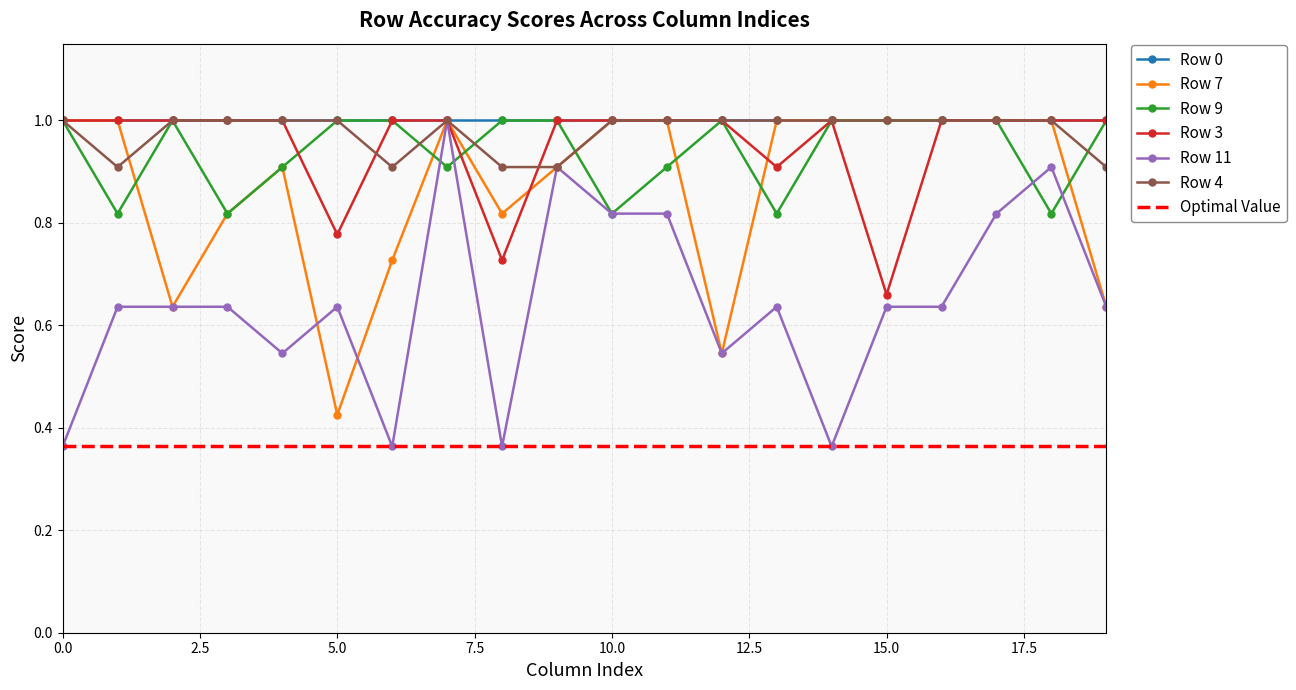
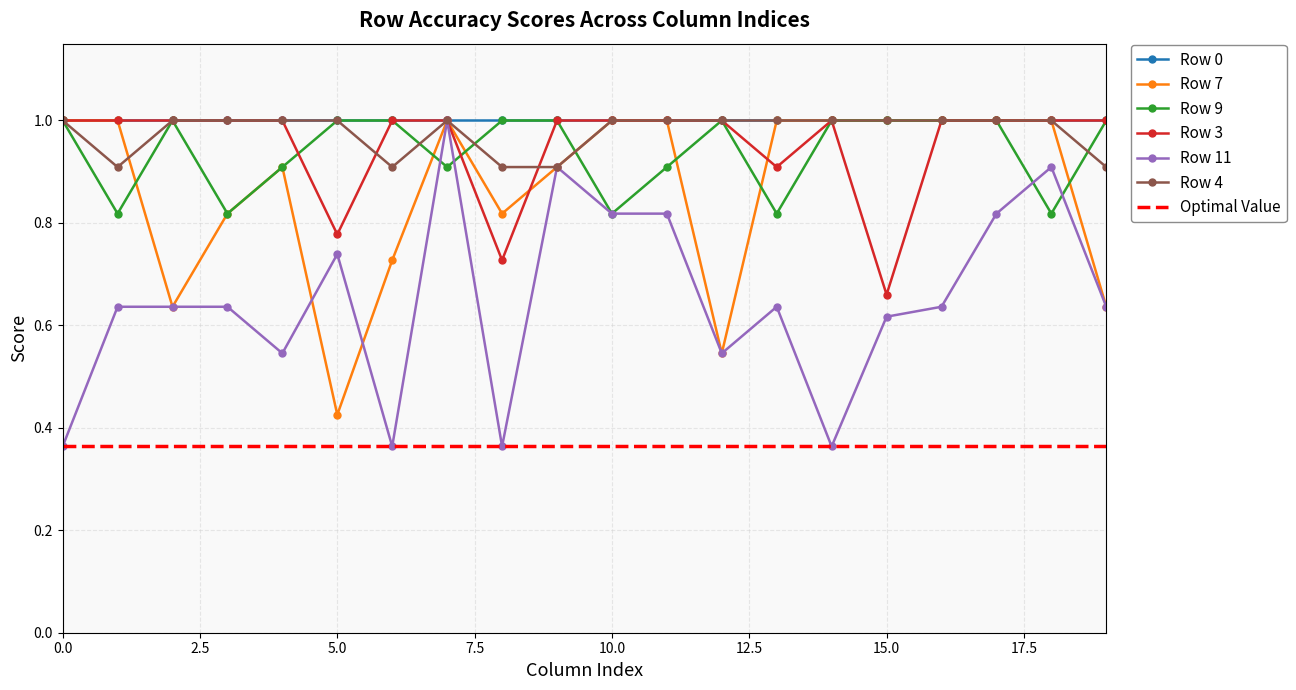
Row 11, 5.0: 0.64 -> 0.74
Row 11, 15.0: 0.64 -> 0.62
